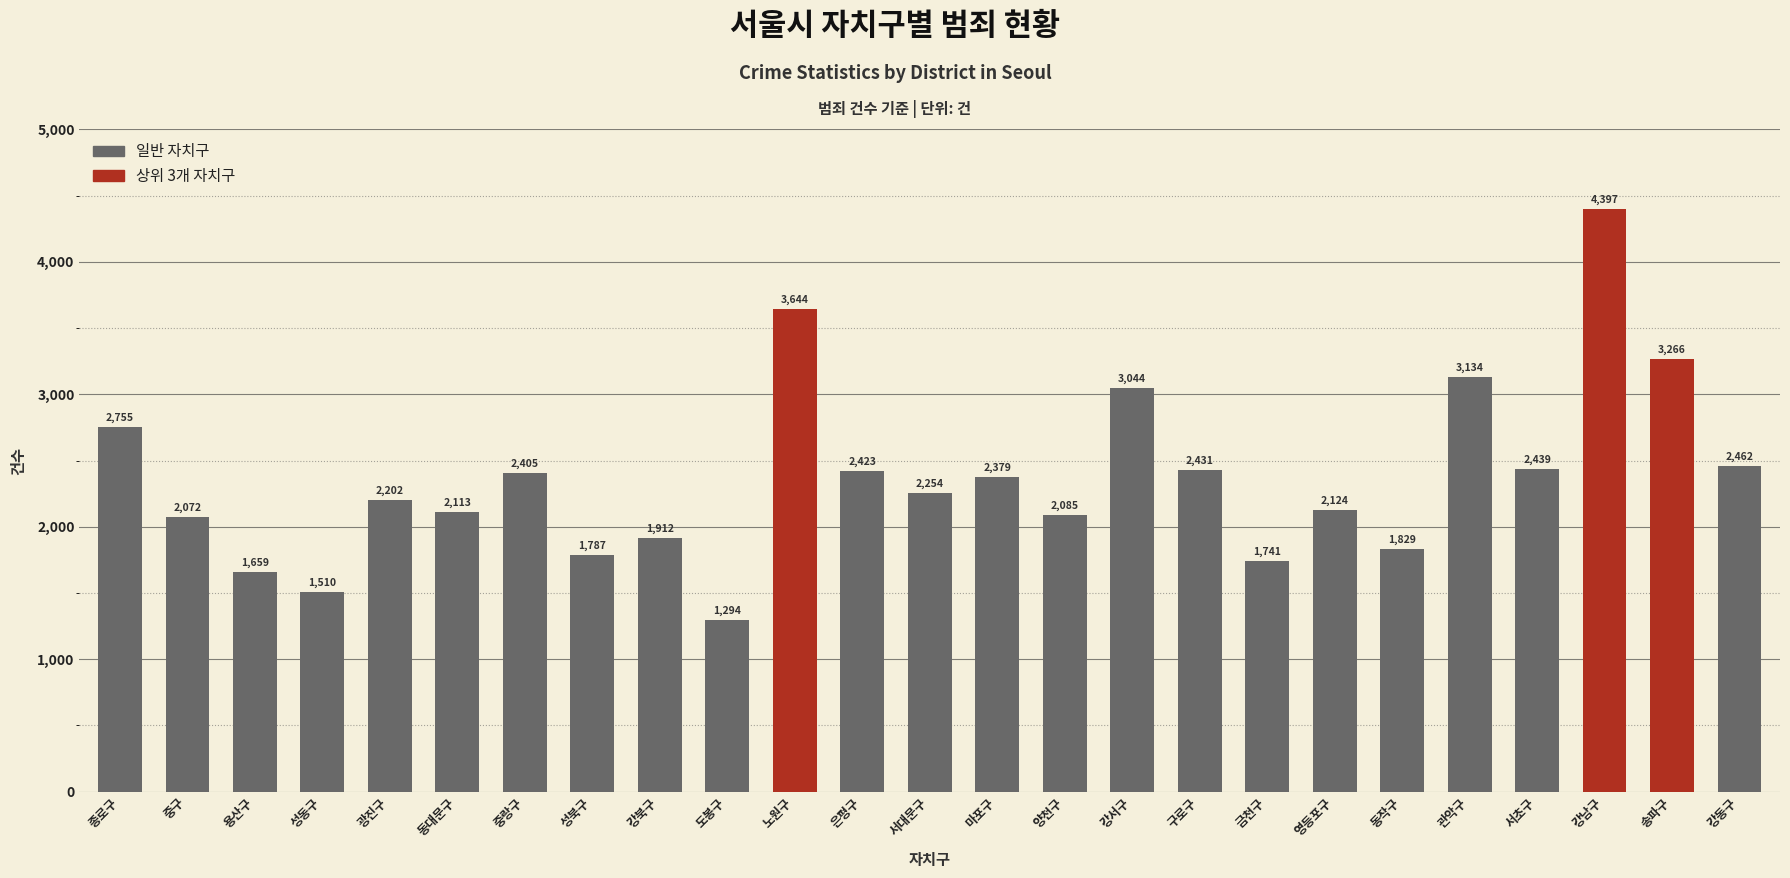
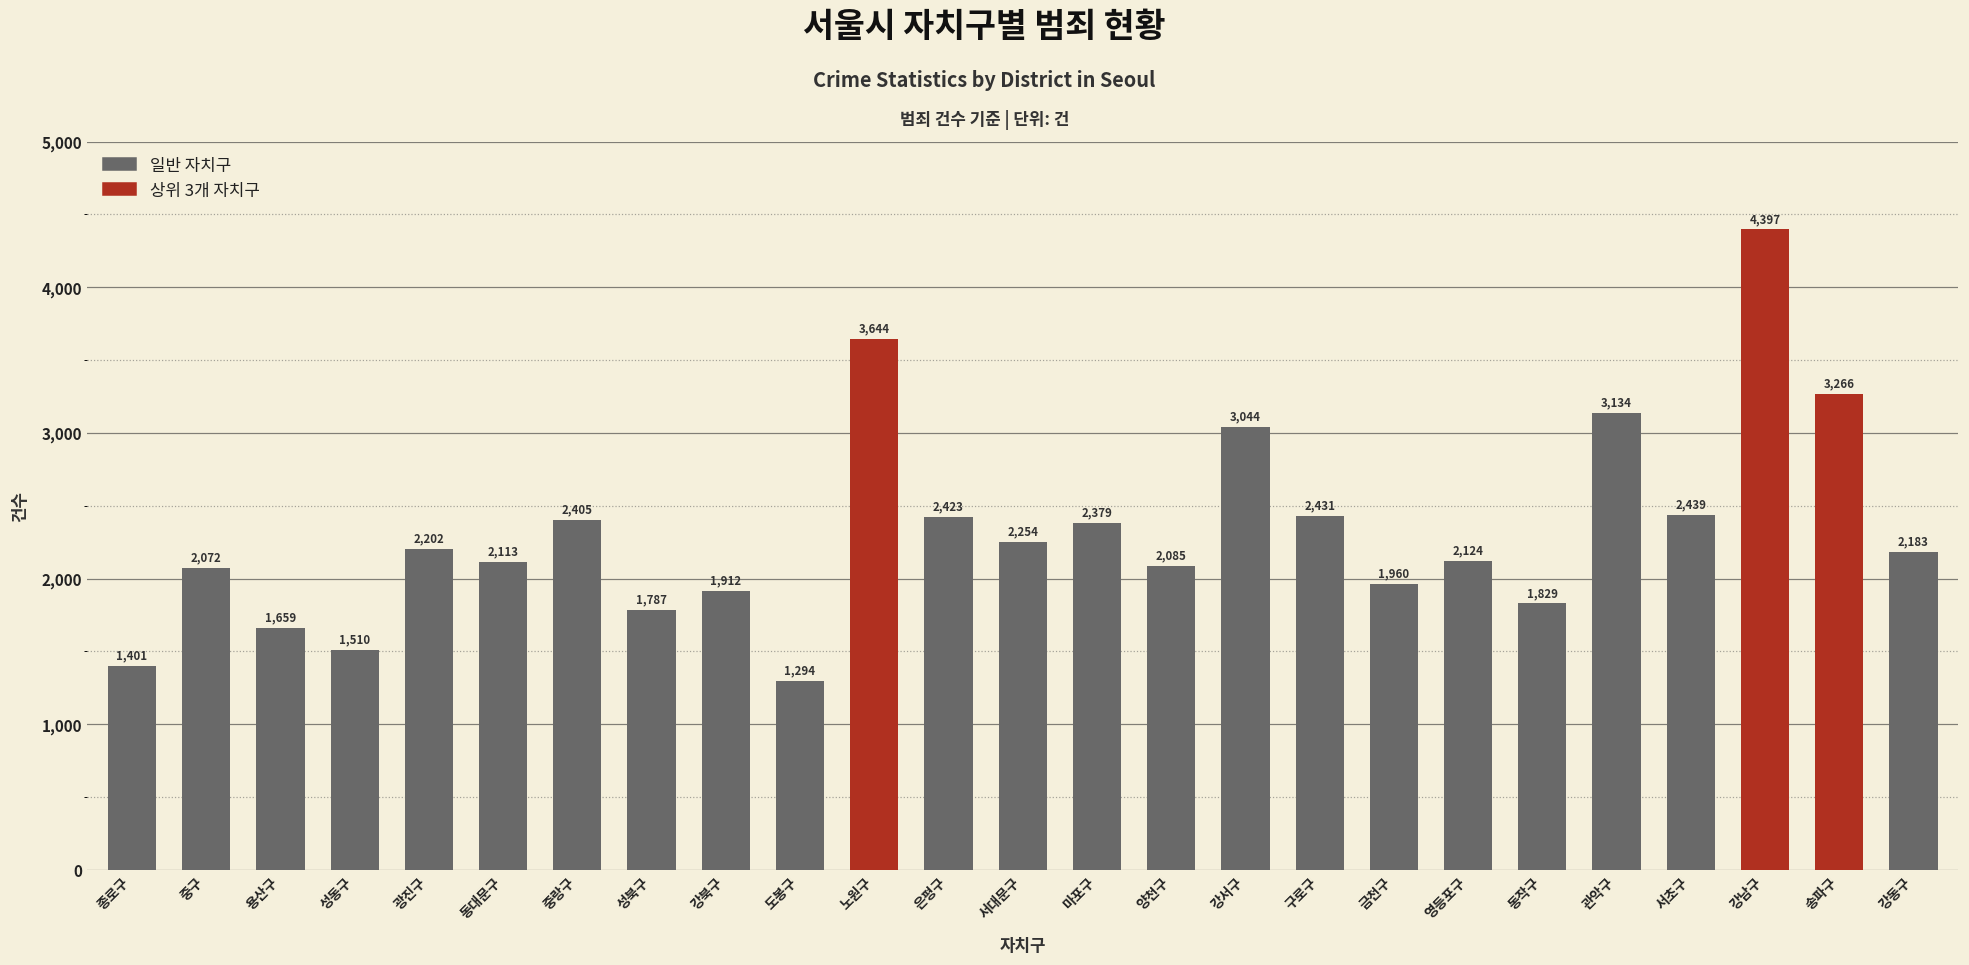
종로구: 2,755 -> 1,401
금천구: 1,741 -> 1,960
강동구: 2,462 -> 2,183
